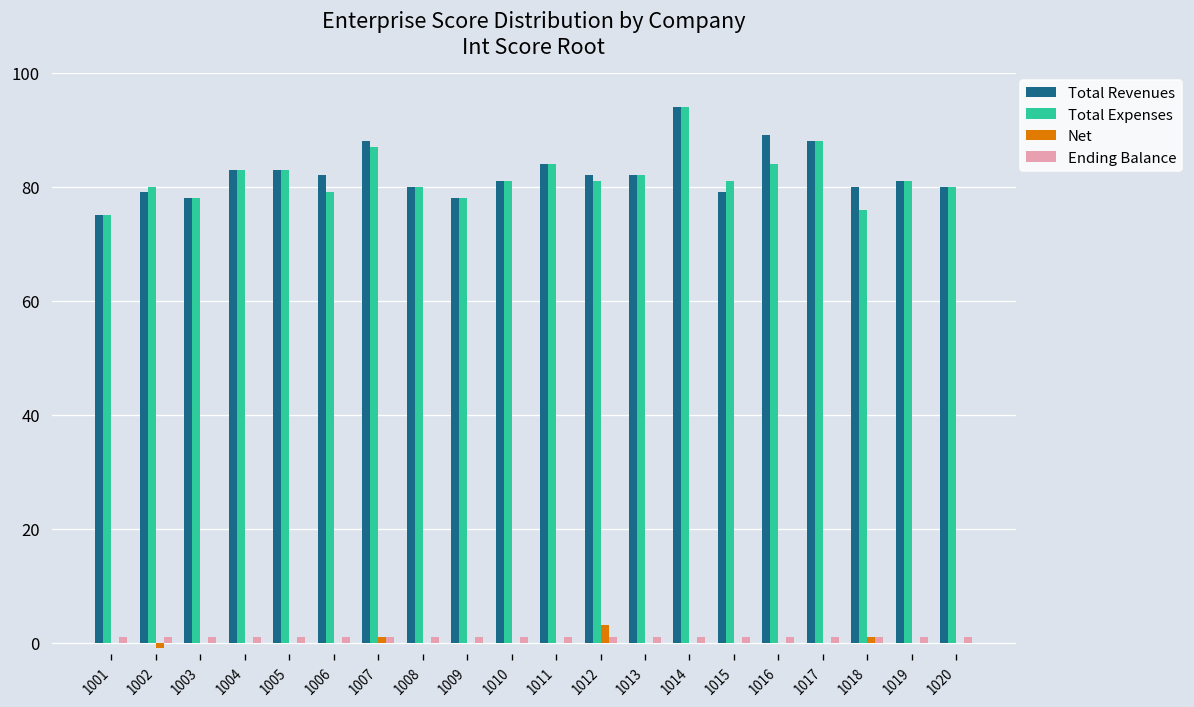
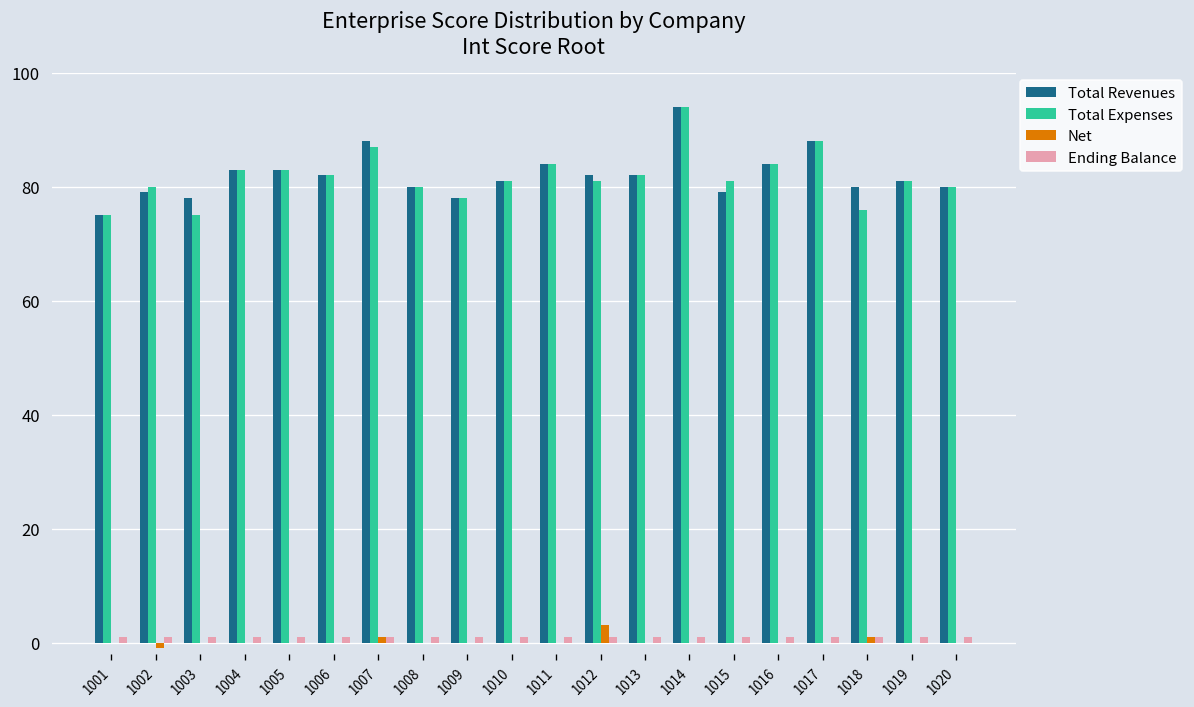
Total Expenses, 1003: 78 -> 75
Total Expenses, 1006: 79 -> 82
Total Revenues, 1016: 89 -> 84
